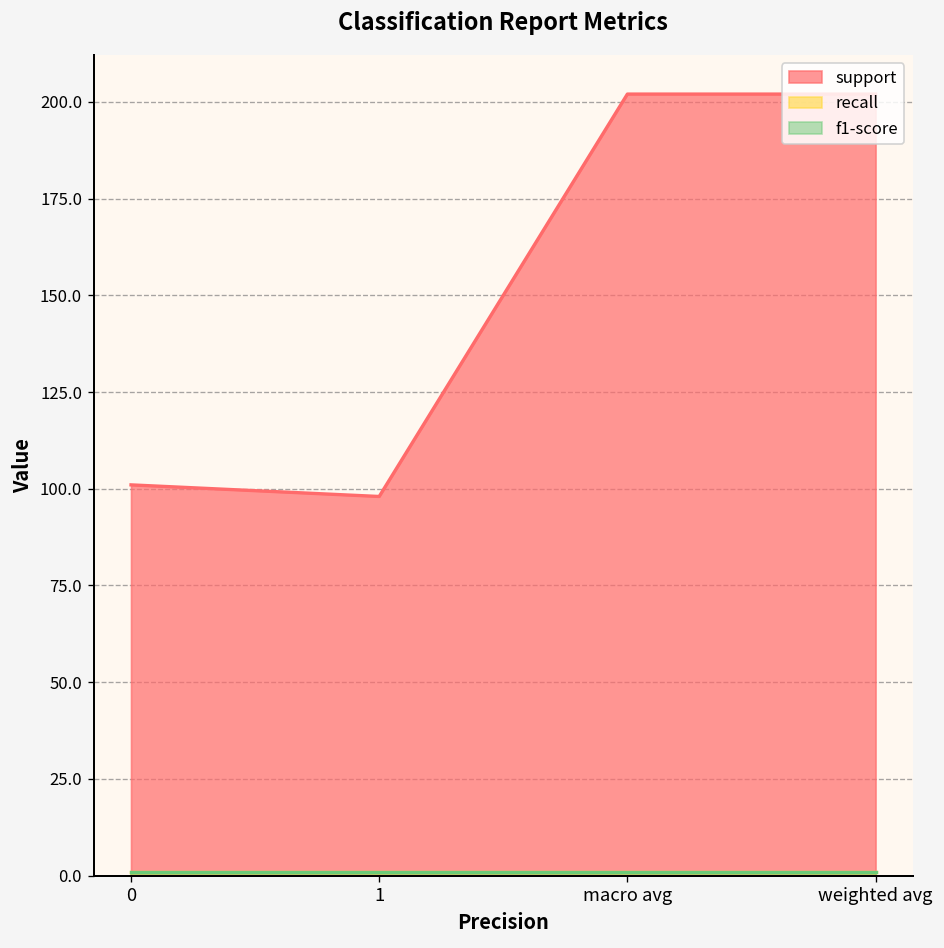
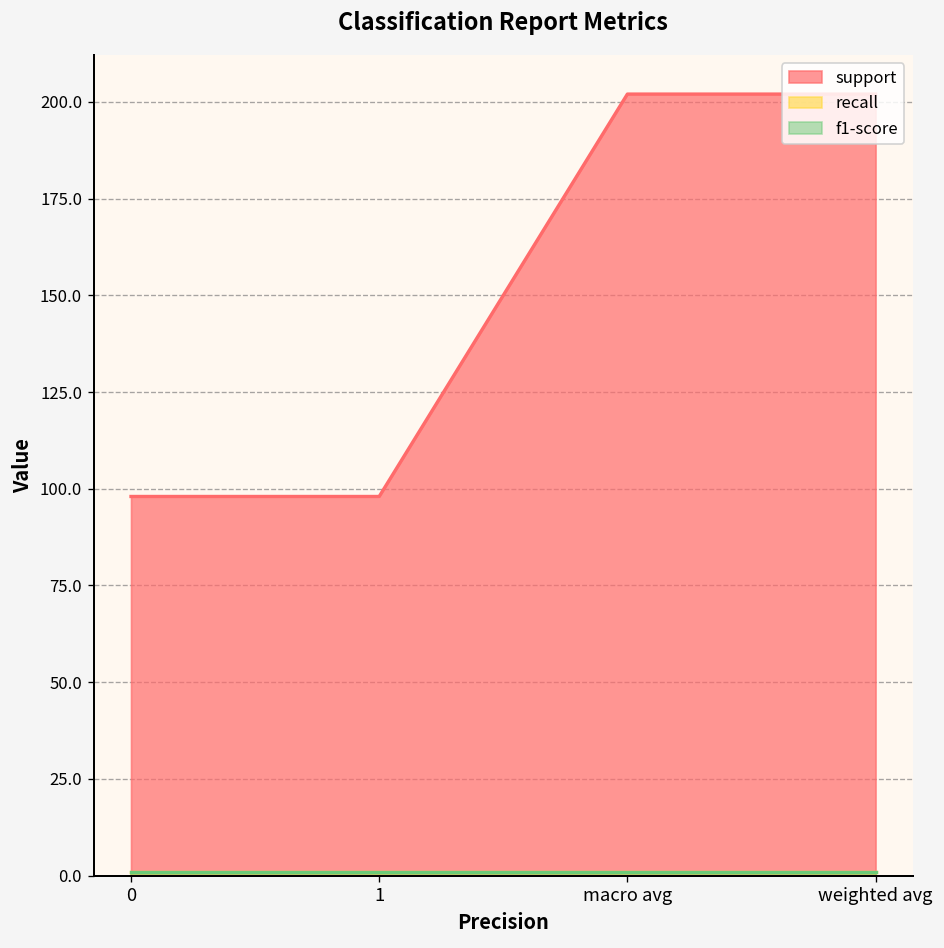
support, 0: 101 -> 98
